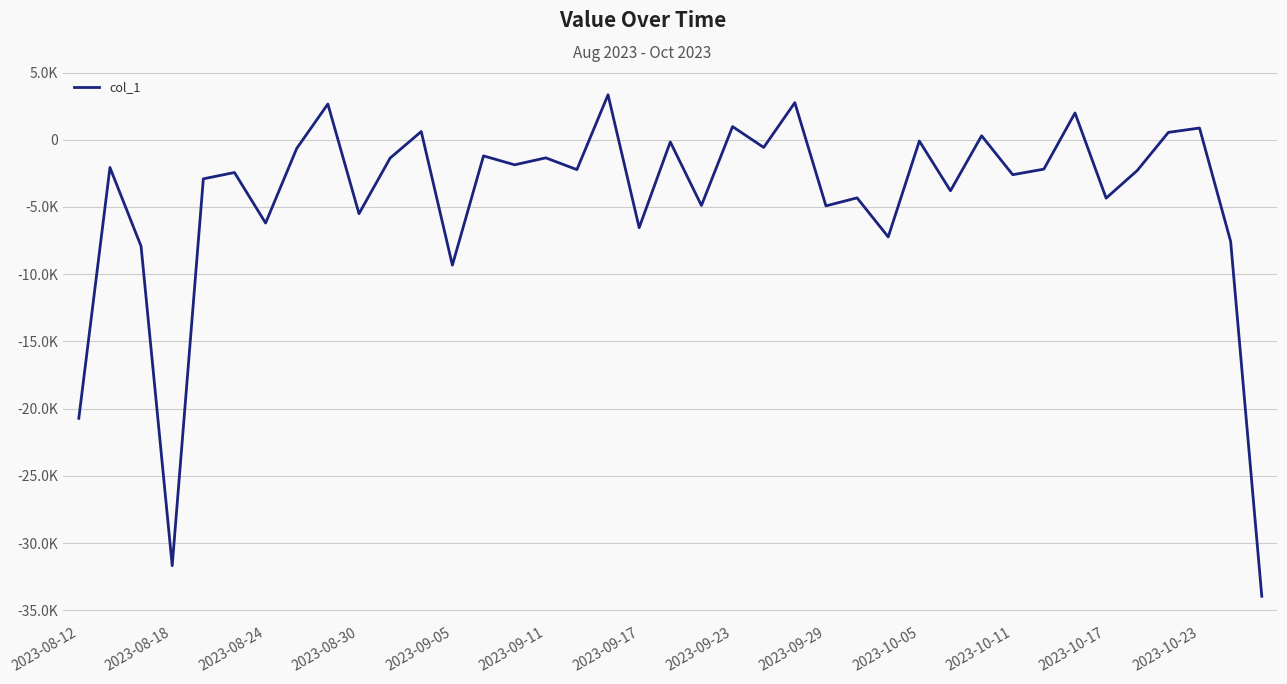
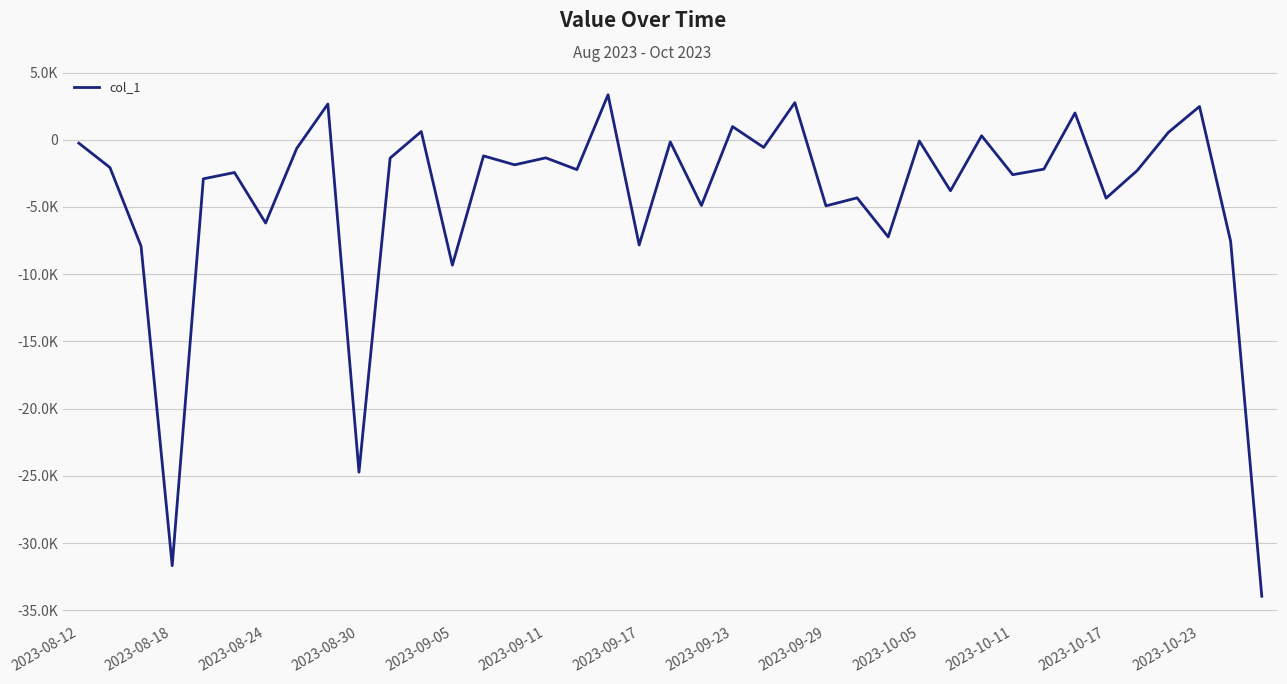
2023-08-12: -20700 -> -200
2023-08-30: -5500 -> -24700
2023-09-17: -6500 -> -7800
2023-10-23: 900 -> 2500
